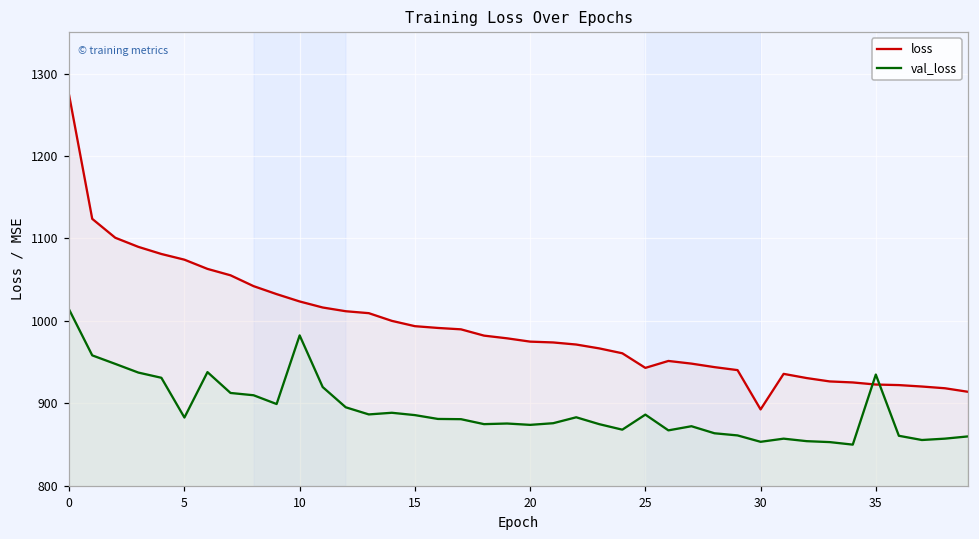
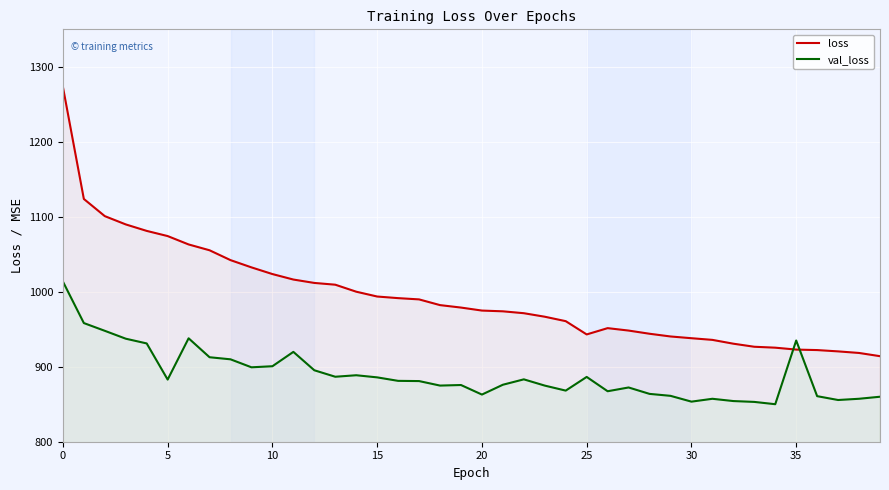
val_loss, 10: 980 -> 900
val_loss, 20: 870 -> 860
loss, 30: 890 -> 940
